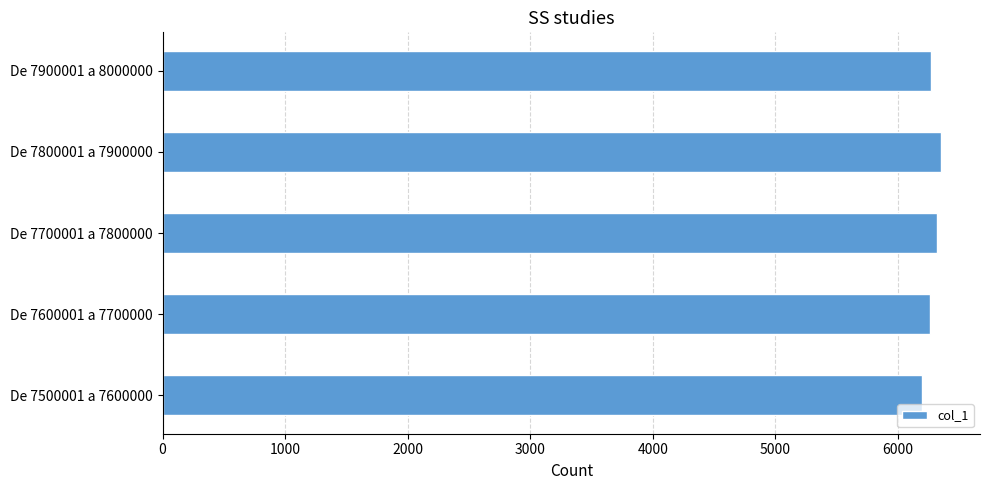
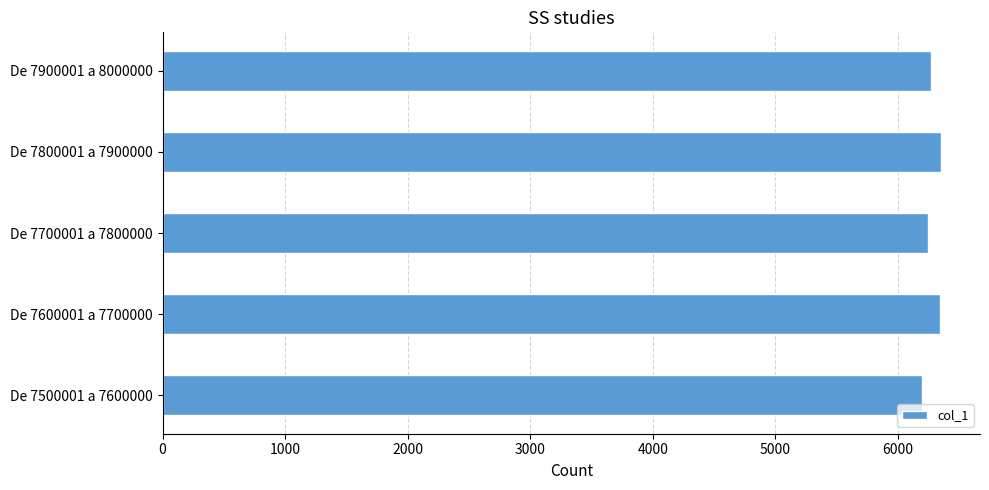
De 7700001 a 7800000: 6320 -> 6240
De 7600001 a 7700000: 6260 -> 6350
